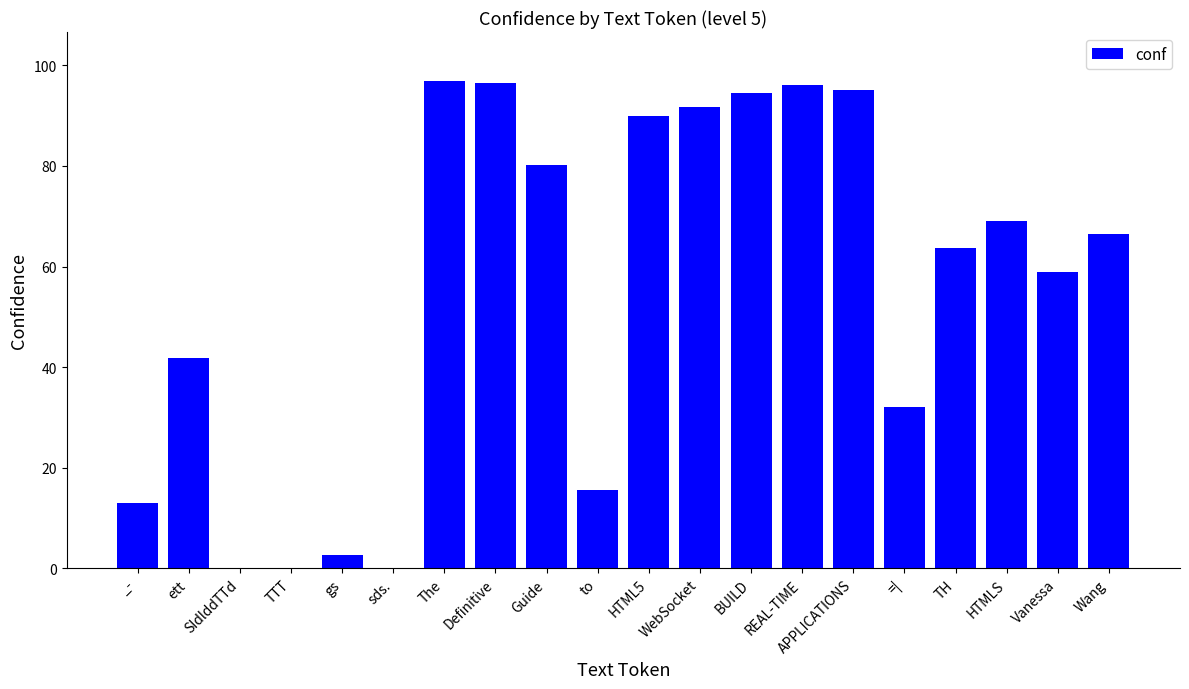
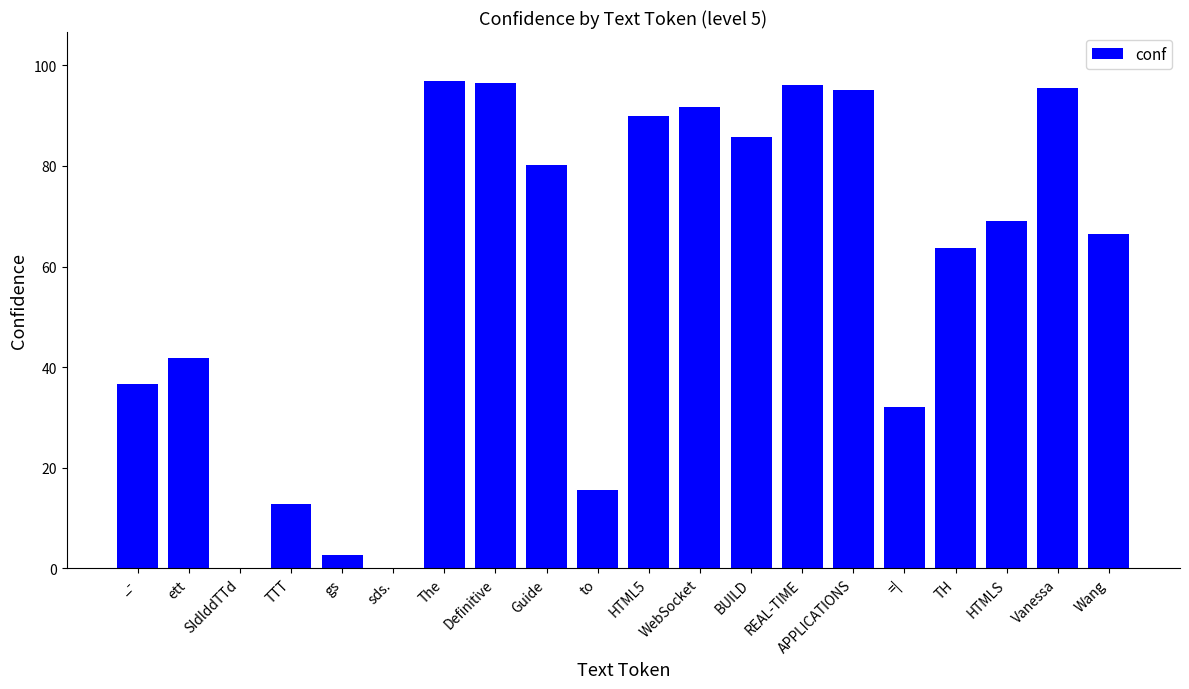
_-: 13 -> 37
TTT: 0 -> 13
BUILD: 95 -> 86
Vanessa: 59 -> 96
